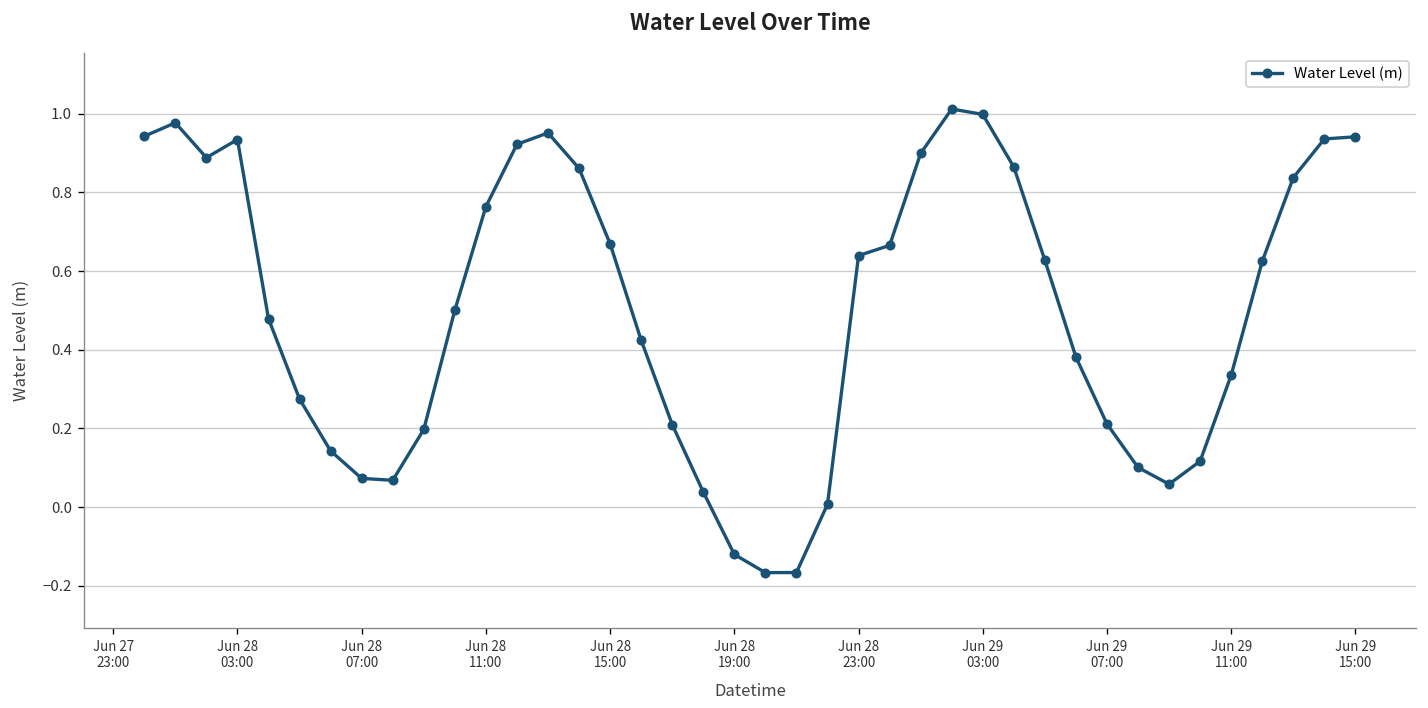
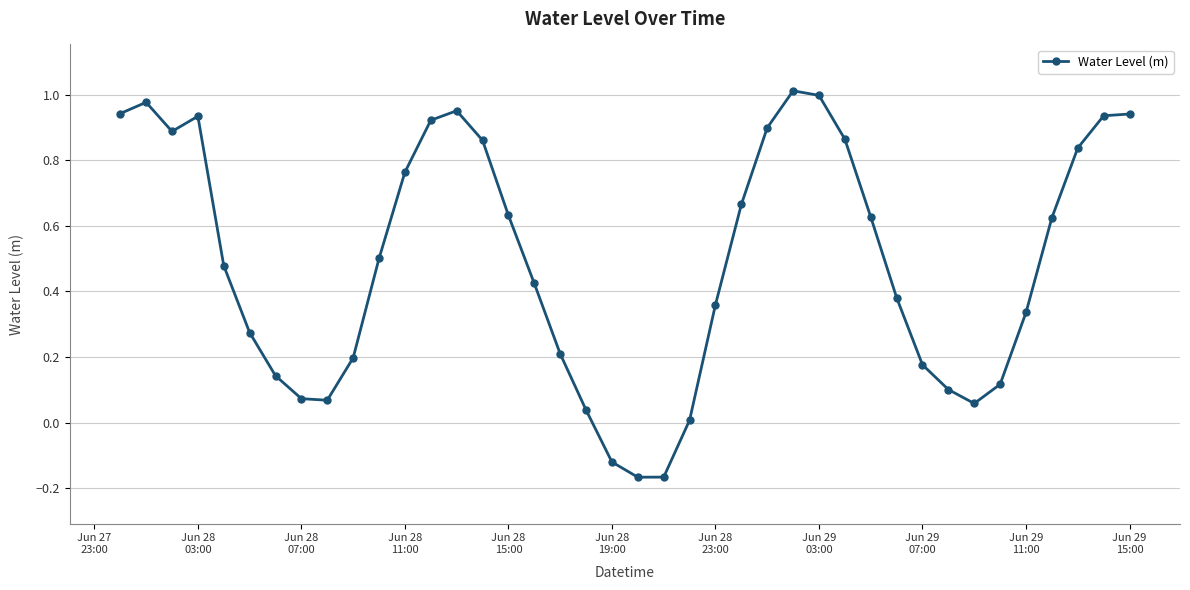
Jun 28 15:00: 0.67 -> 0.63
Jun 28 23:00: 0.64 -> 0.36
Jun 29 07:00: 0.21 -> 0.18
